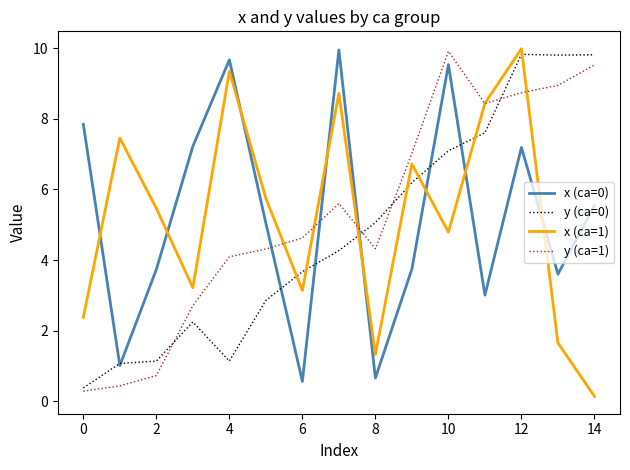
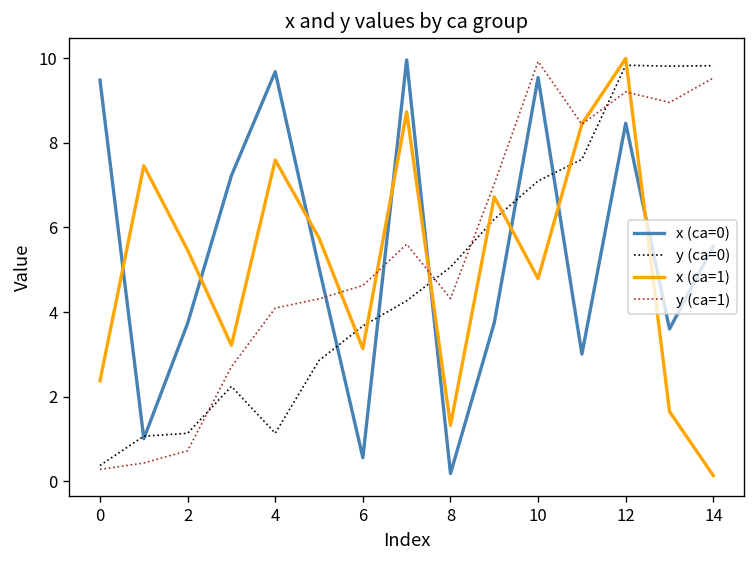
x (ca=0), 0: 7.8 -> 9.5
x (ca=1), 4: 9.3 -> 7.6
x (ca=0), 8: 0.7 -> 0.2
x (ca=0), 12: 7.2 -> 8.5
y (ca=1), 12: 8.7 -> 9.2
